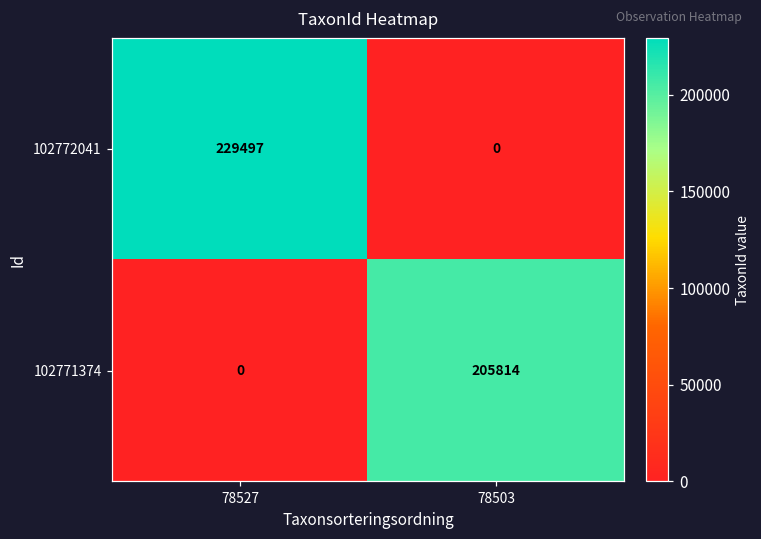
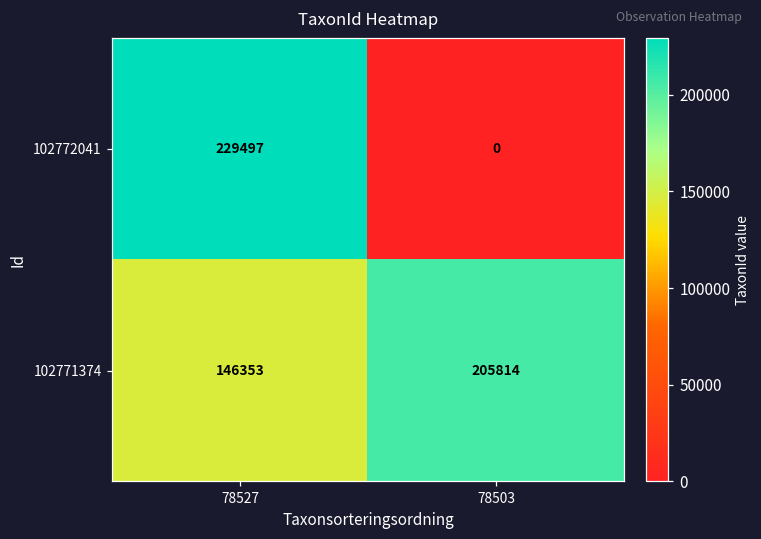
102771374, 78527: 0 -> 146353
